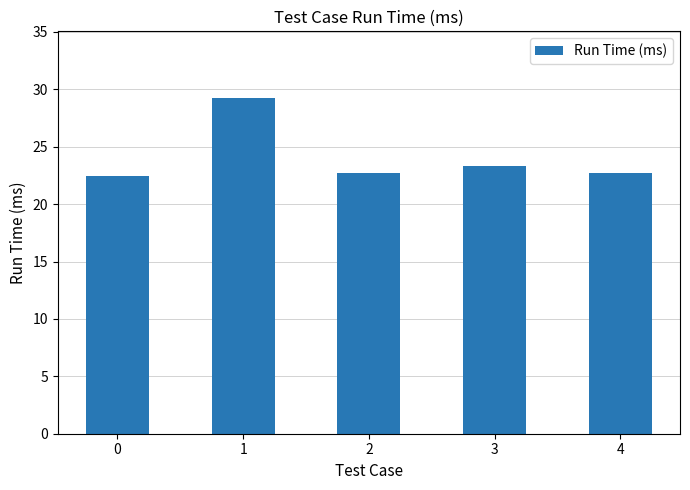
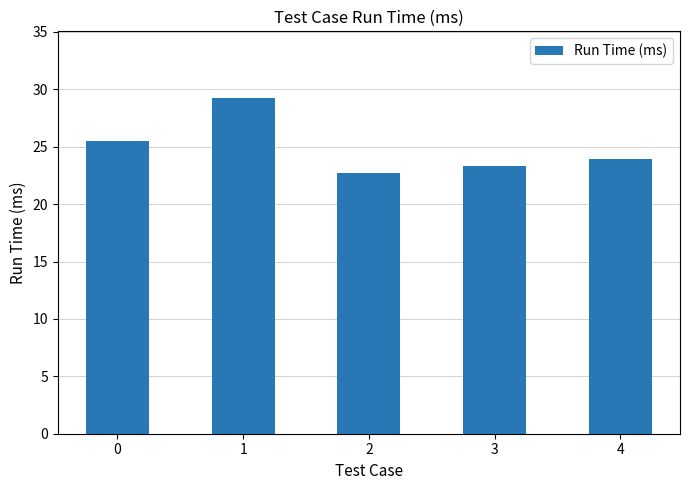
0: 22.4 -> 25.5
4: 22.7 -> 23.9
